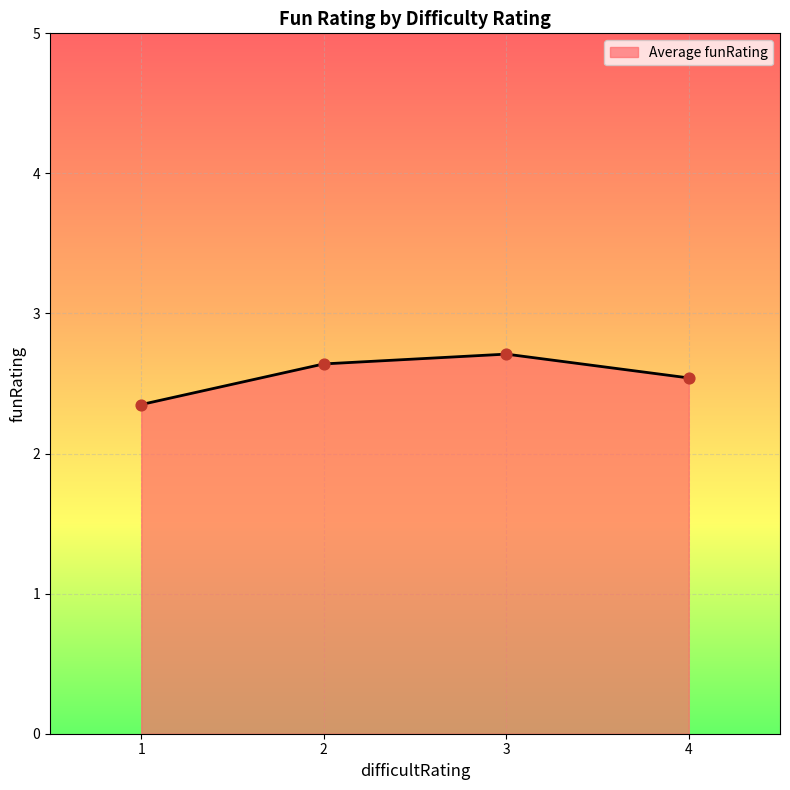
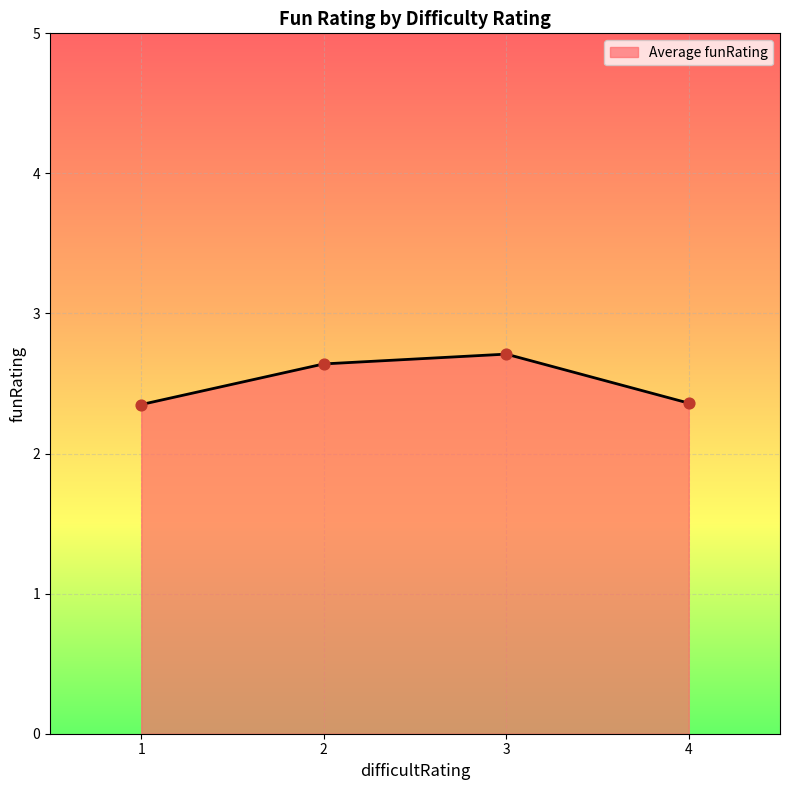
4: 2.54 -> 2.36
